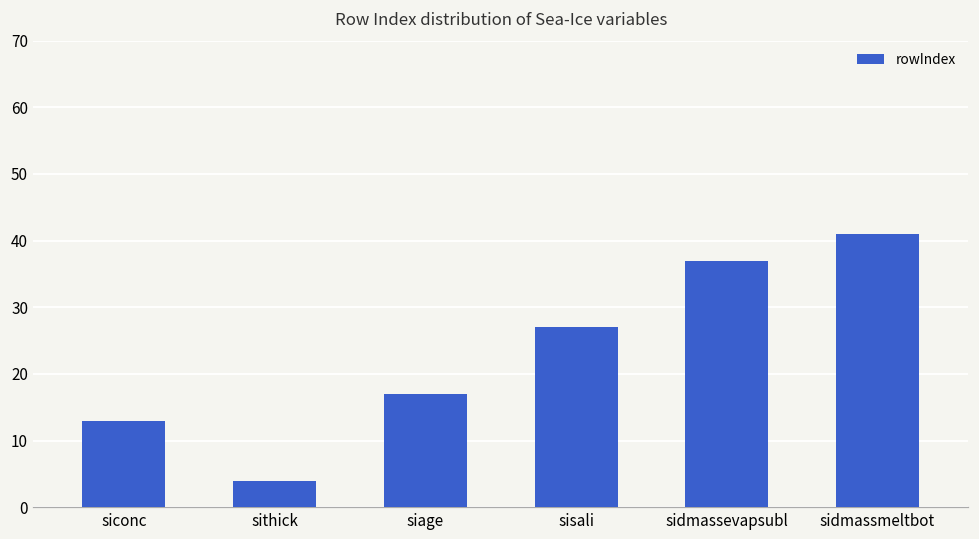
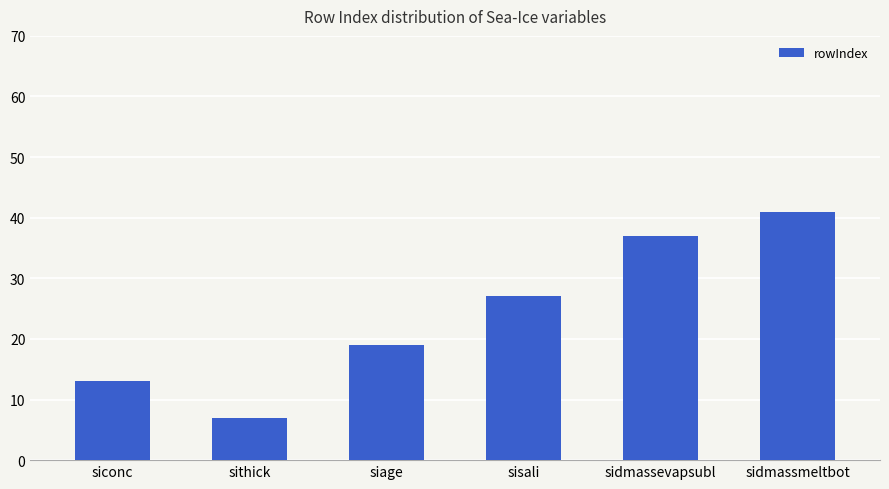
sithick: 4 -> 7
siage: 17 -> 19
